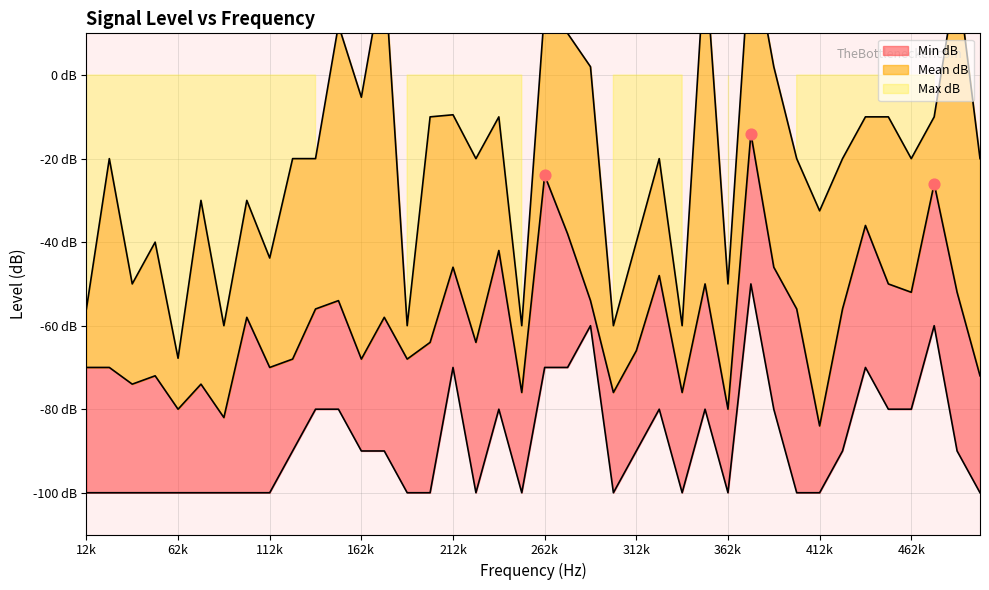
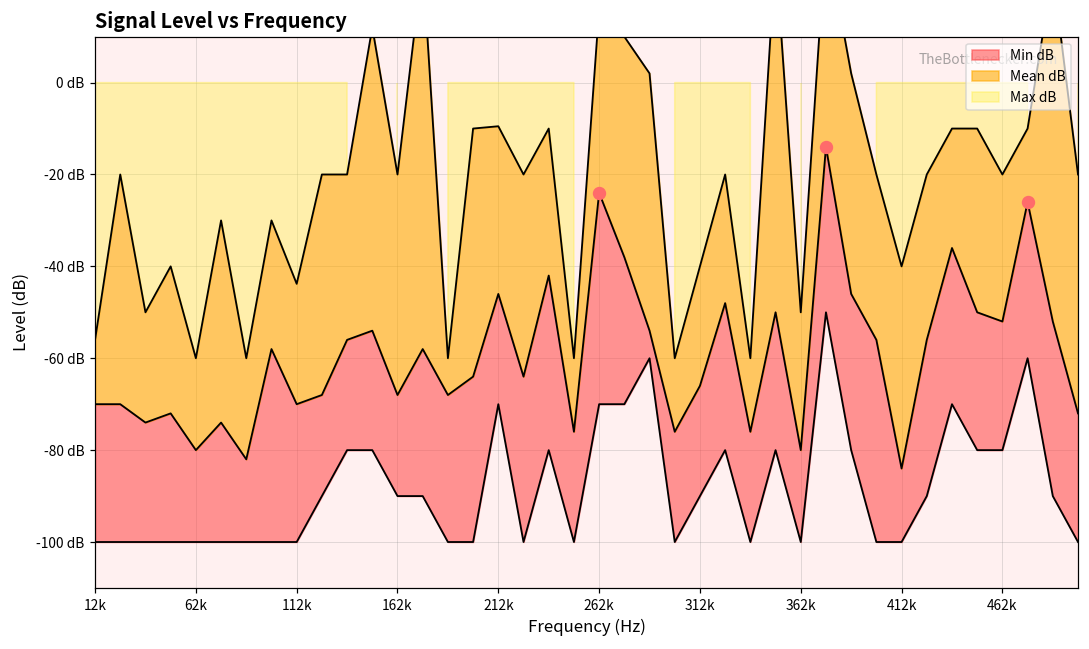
Mean dB, 62k: -68 dB -> -60 dB
Mean dB, 162k: -5 dB -> -20 dB
Mean dB, 412k: -33 dB -> -40 dB
